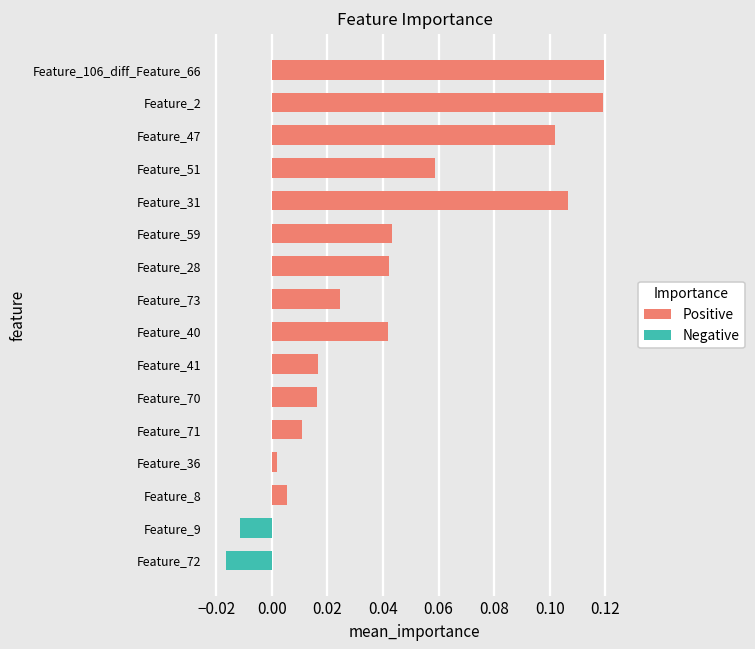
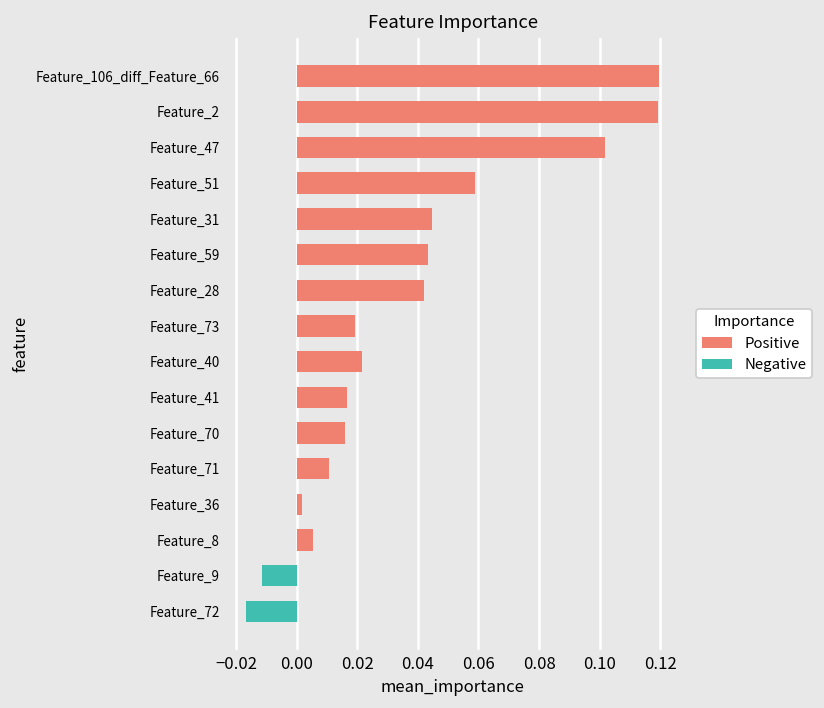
Feature_31: 0.107 -> 0.045
Feature_73: 0.024 -> 0.019
Feature_40: 0.042 -> 0.022
